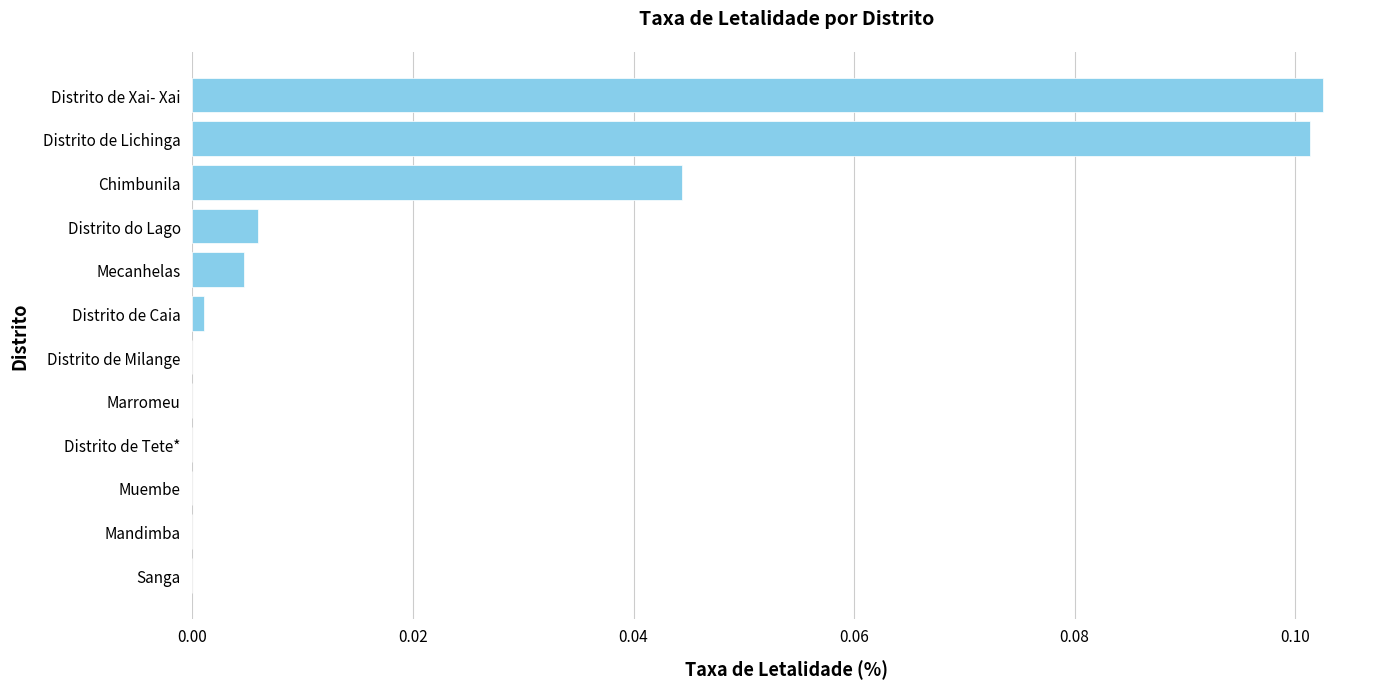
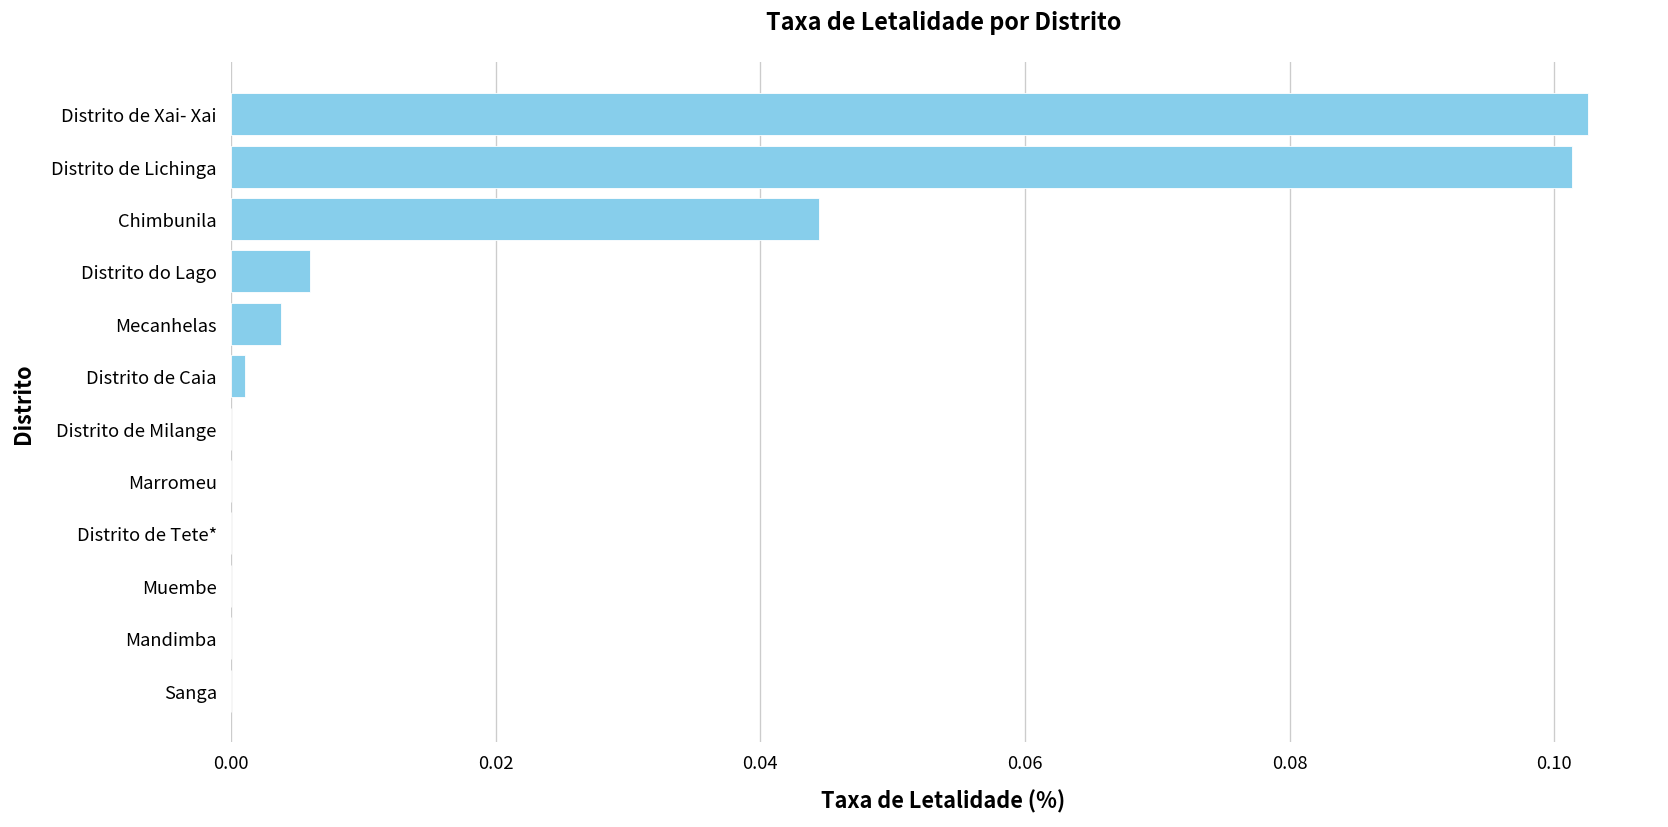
Mecanhelas: 0.0047 -> 0.0038
